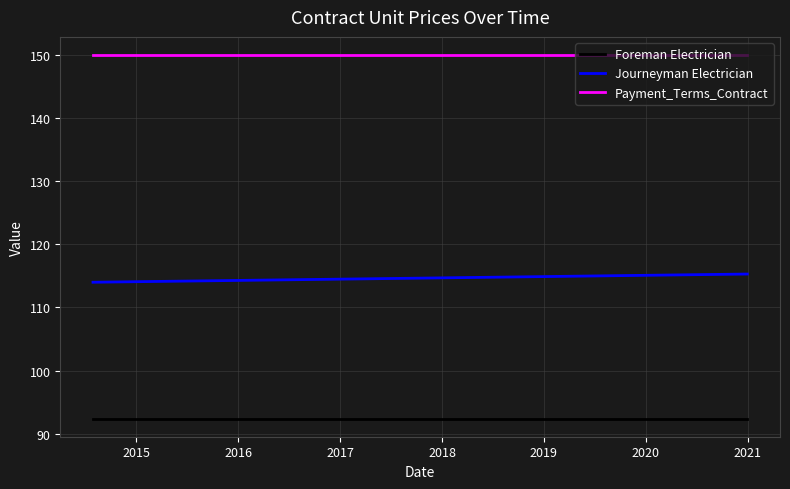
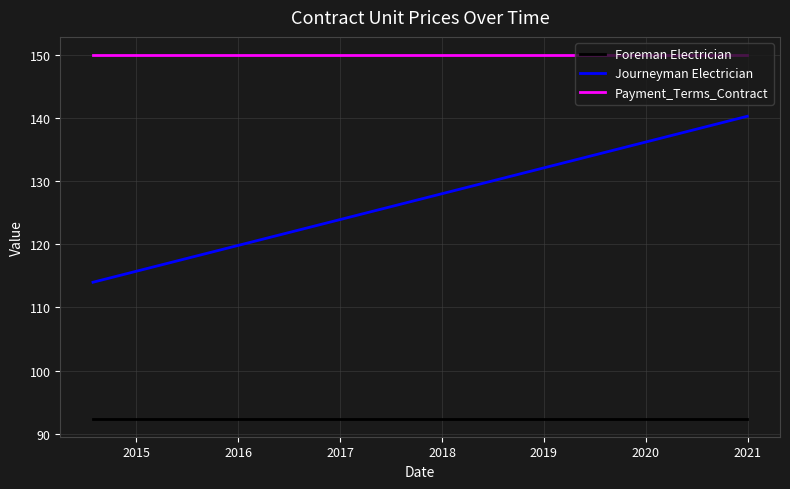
Journeyman Electrician, 2021: 115 -> 140
